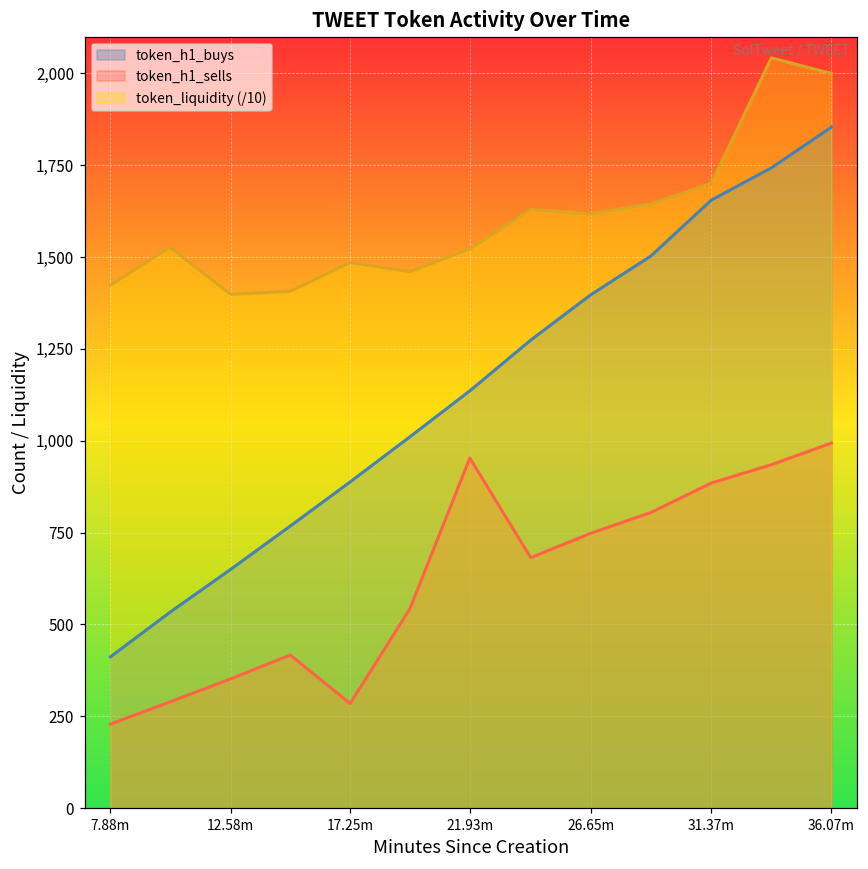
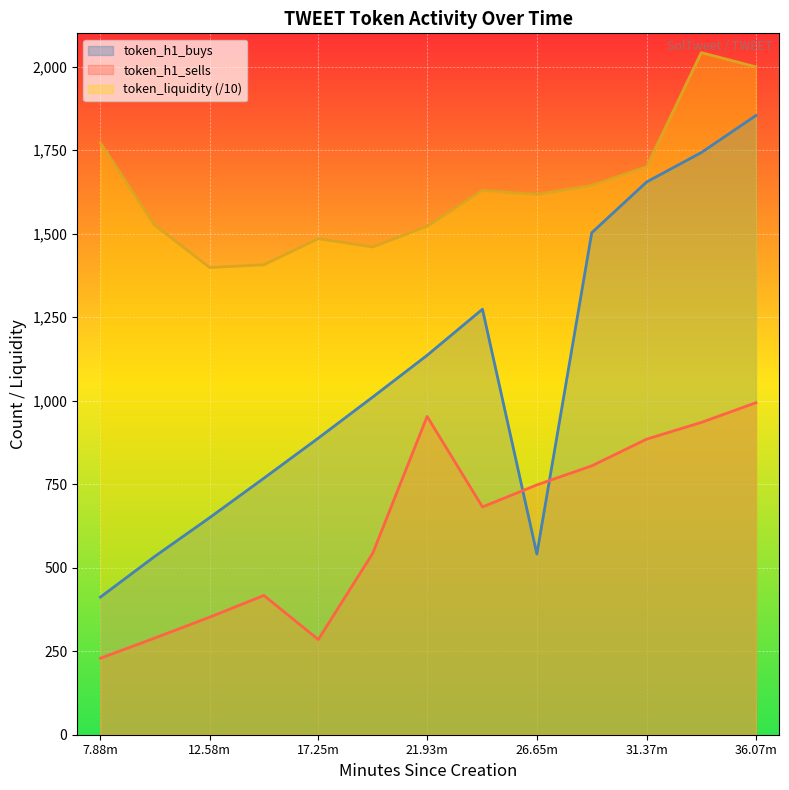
token_liquidity (/10), 7.88m: 1,420 -> 1,770
token_h1_buys, 26.65m: 1,400 -> 540
